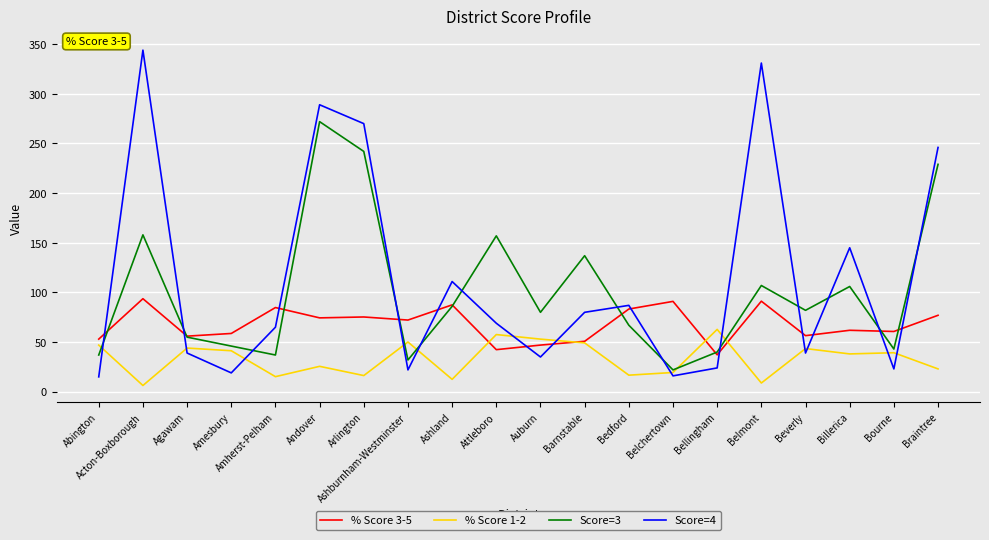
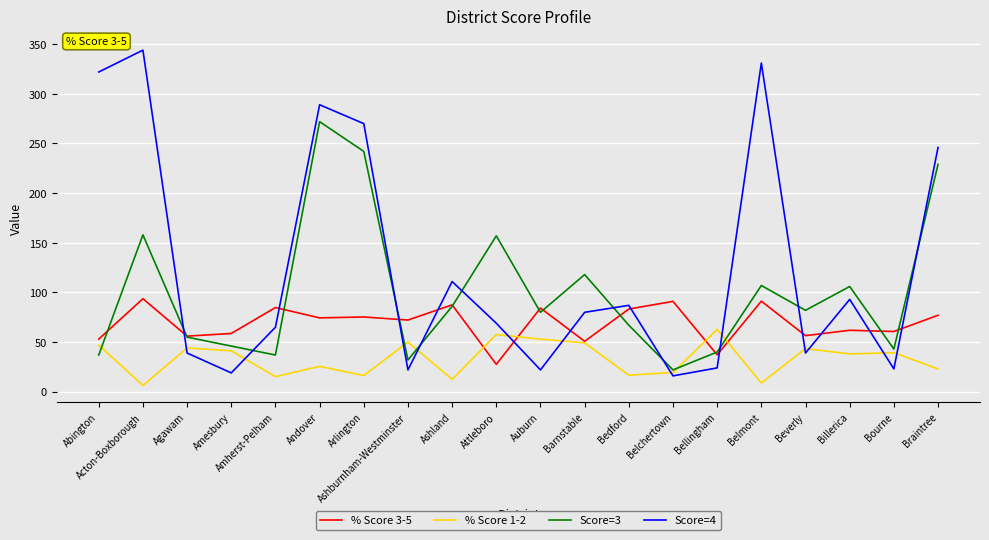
Score=4, Abington: 20 -> 320
% Score 3-5, Attleboro: 40 -> 30
% Score 3-5, Auburn: 50 -> 80
Score=4, Auburn: 40 -> 20
Score=3, Barnstable: 140 -> 120
Score=4, Billerica: 150 -> 90
